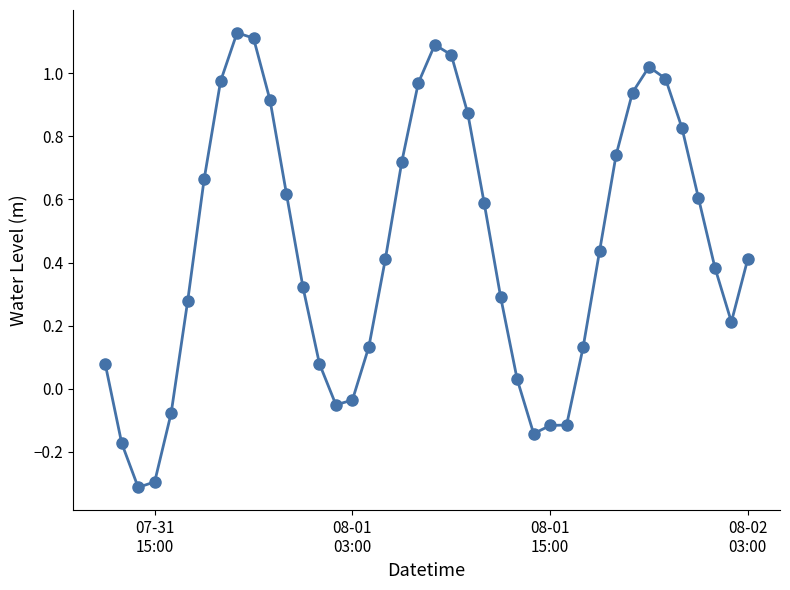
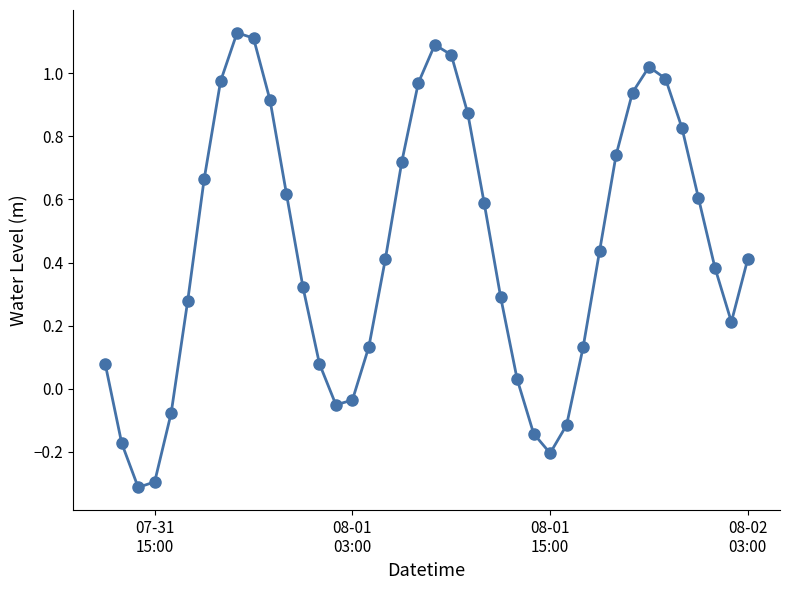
08-01 15:00: -0.12 -> -0.20
